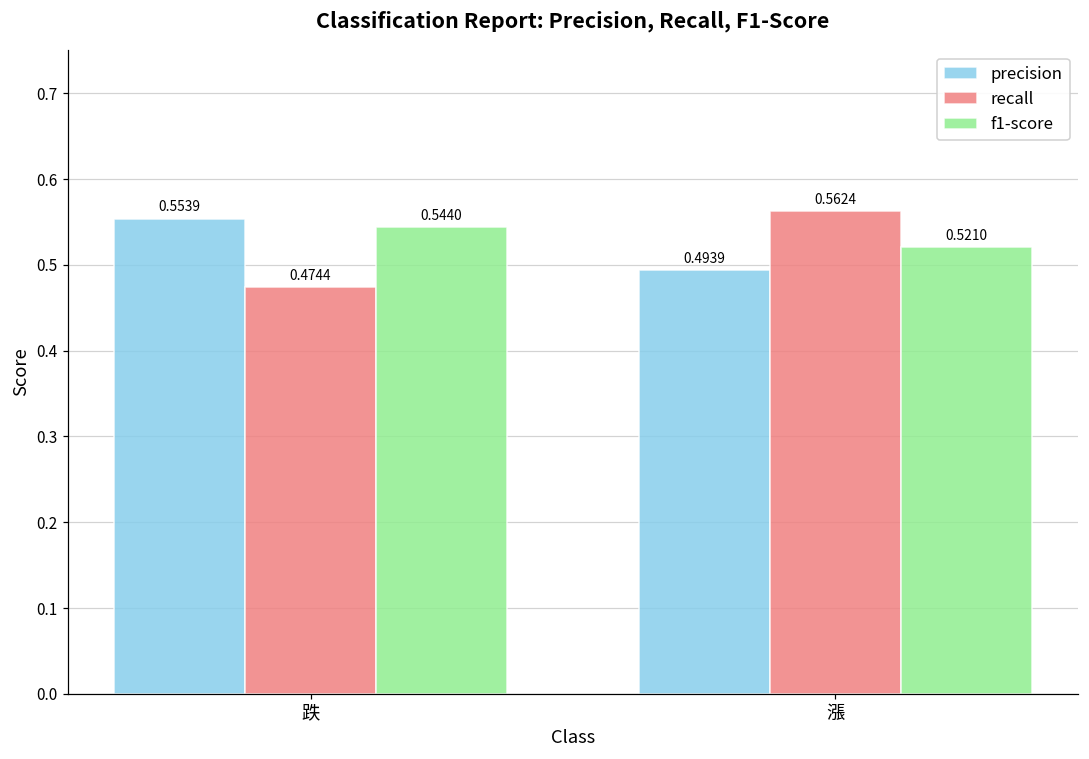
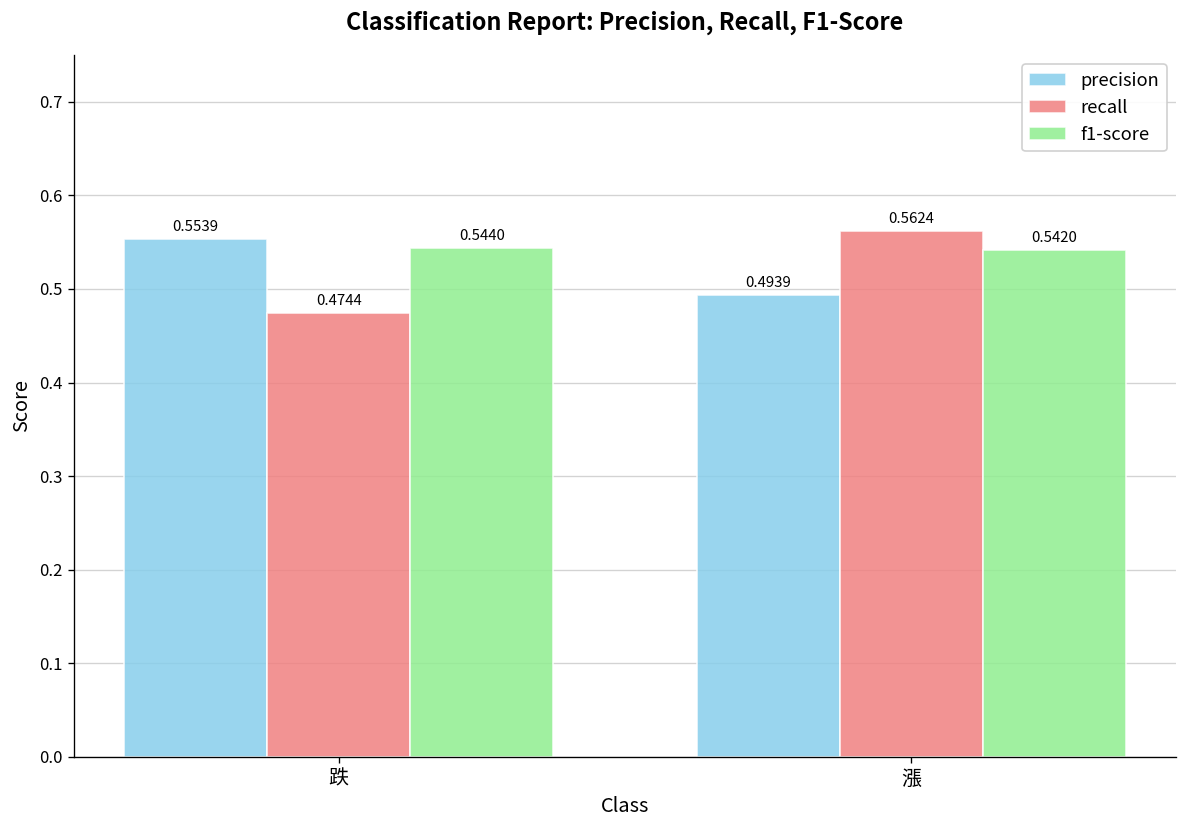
f1-score, 漲: 0.5210 -> 0.5420
